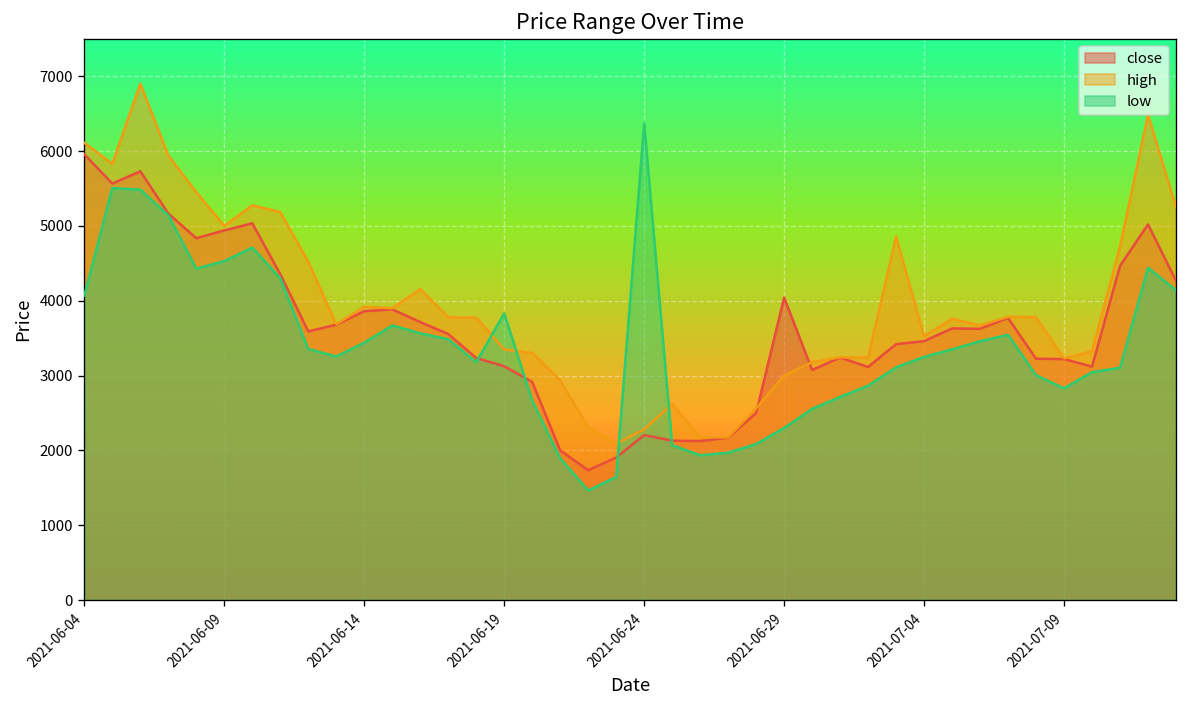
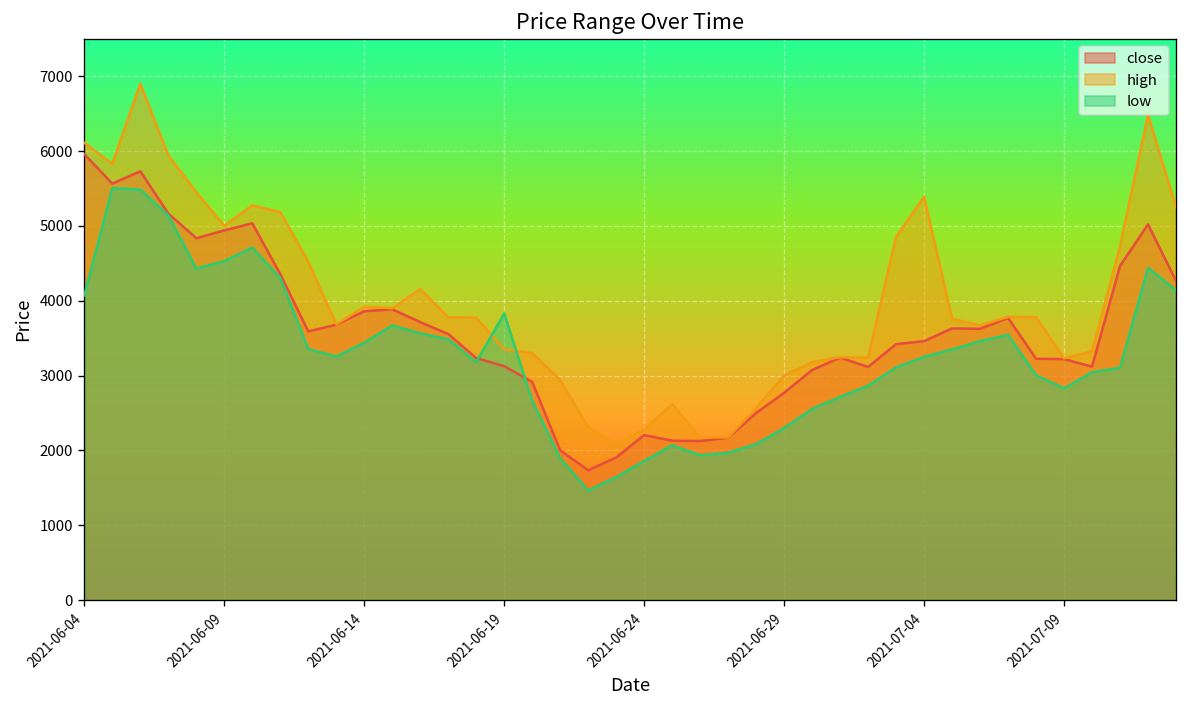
low, 2021-06-24: 6400 -> 1900
close, 2021-06-29: 4000 -> 2800
high, 2021-07-04: 3500 -> 5400
